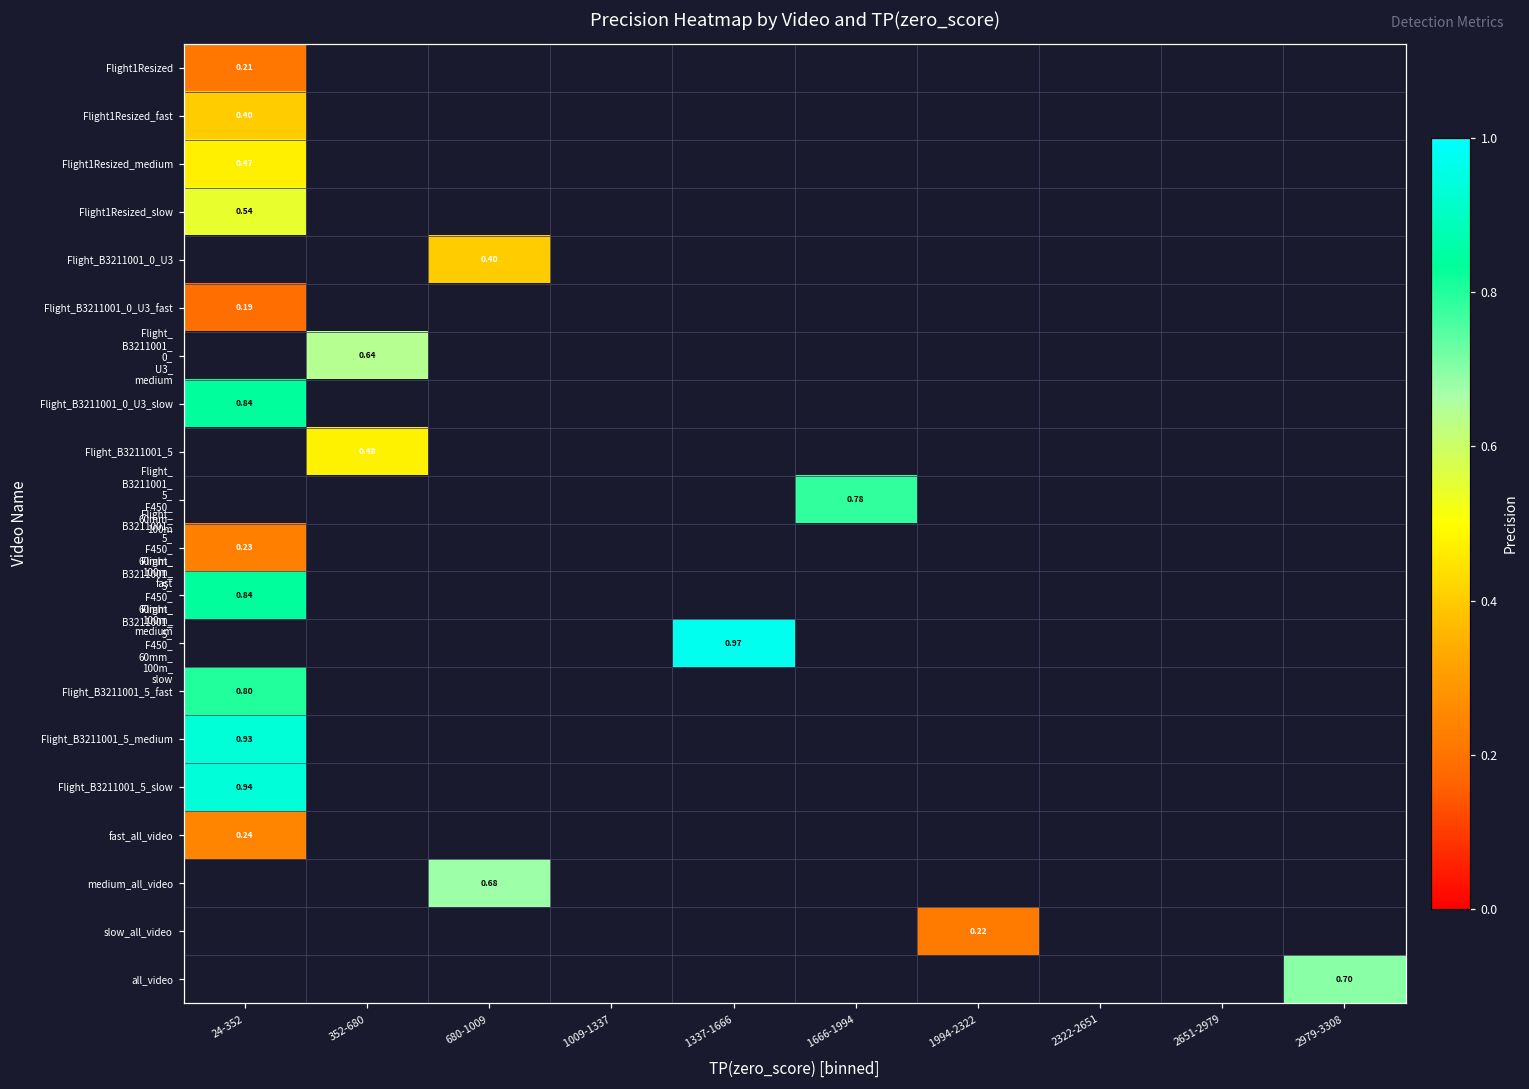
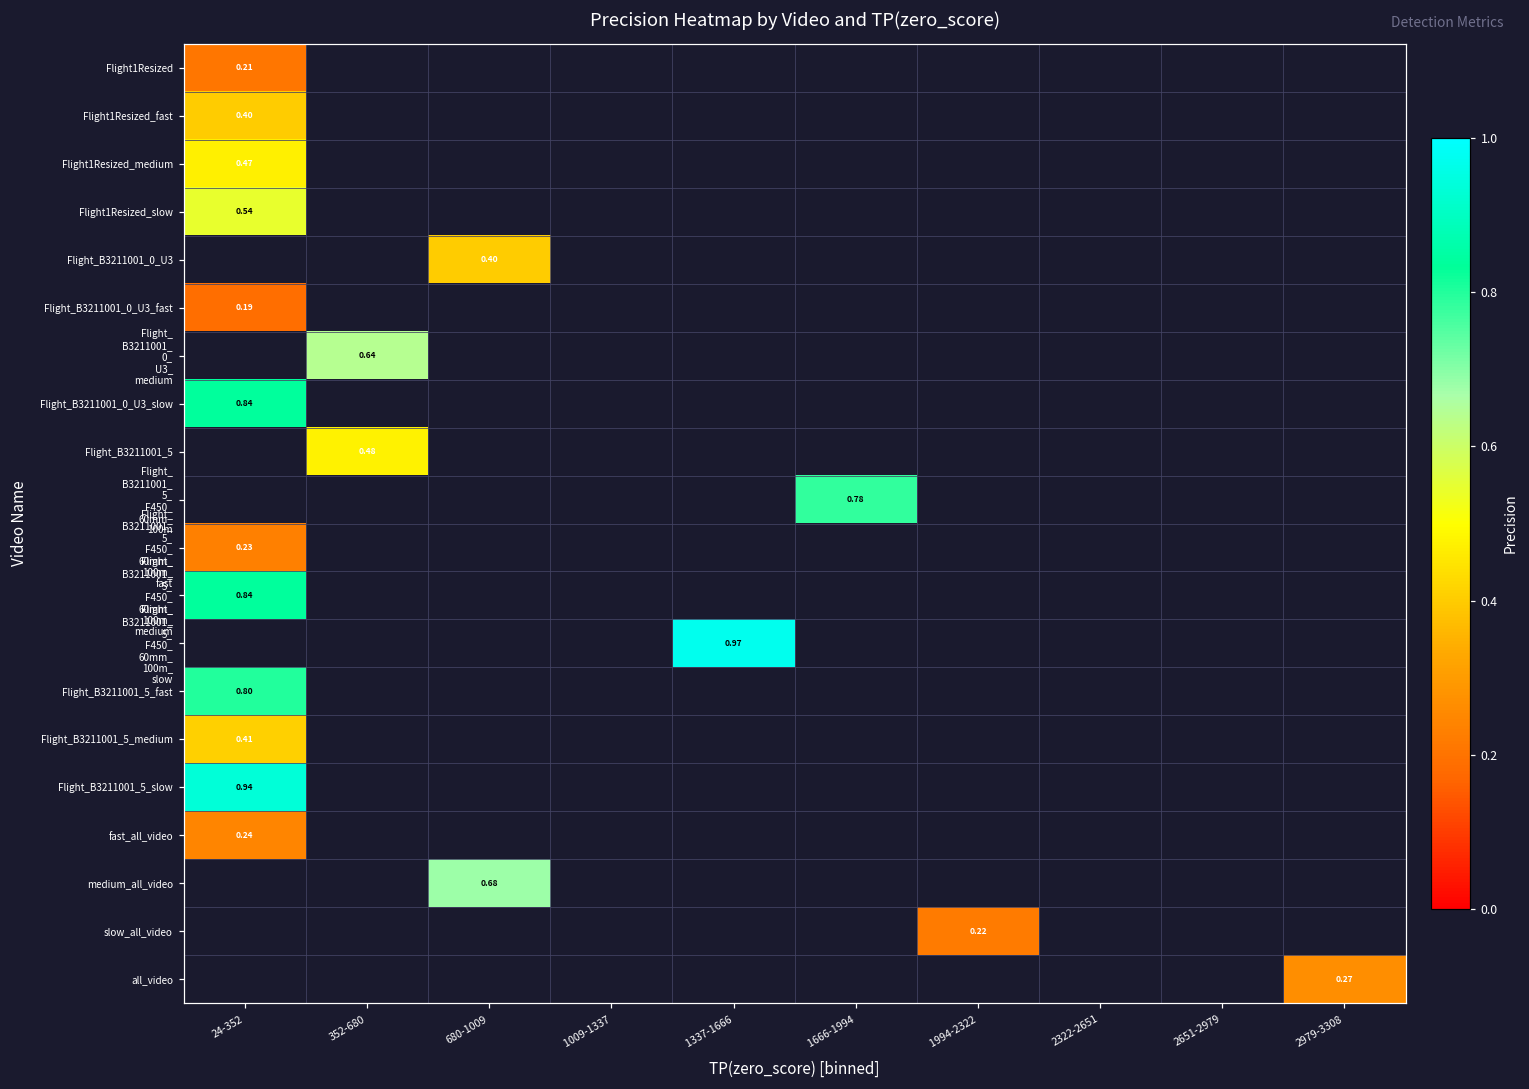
Flight_B3211001_5_medium, 24-352: 0.93 -> 0.41
all_video, 2979-3308: 0.70 -> 0.27
